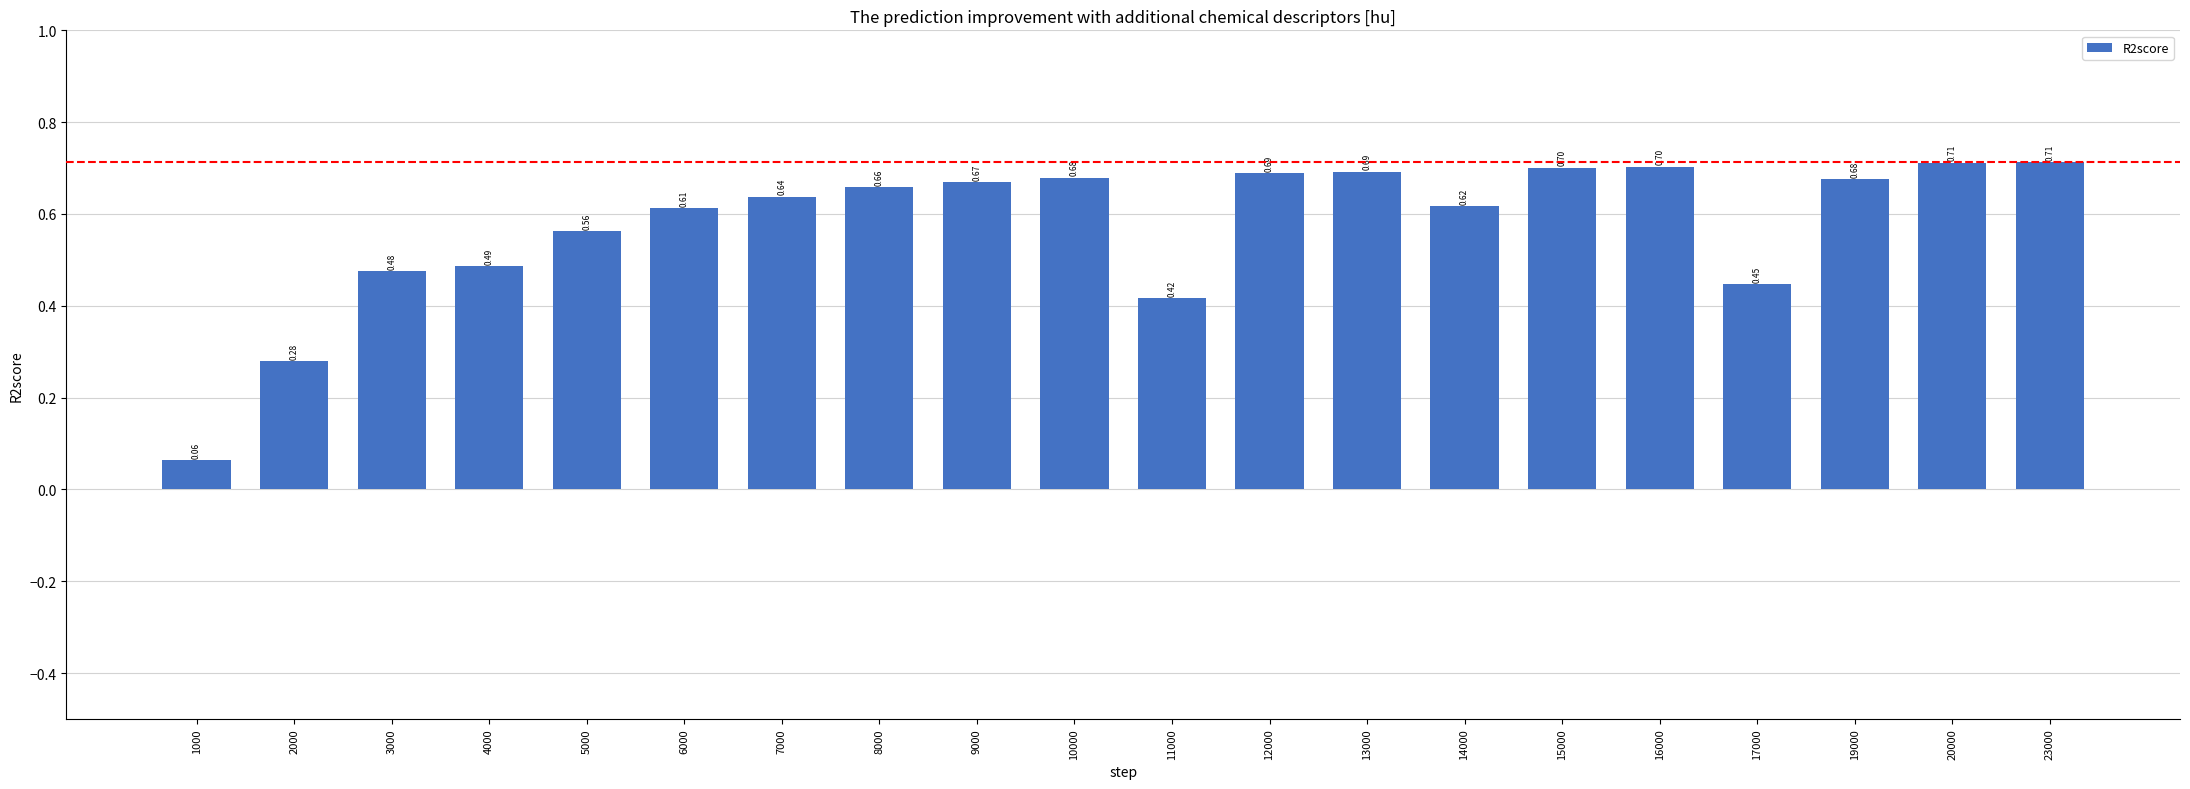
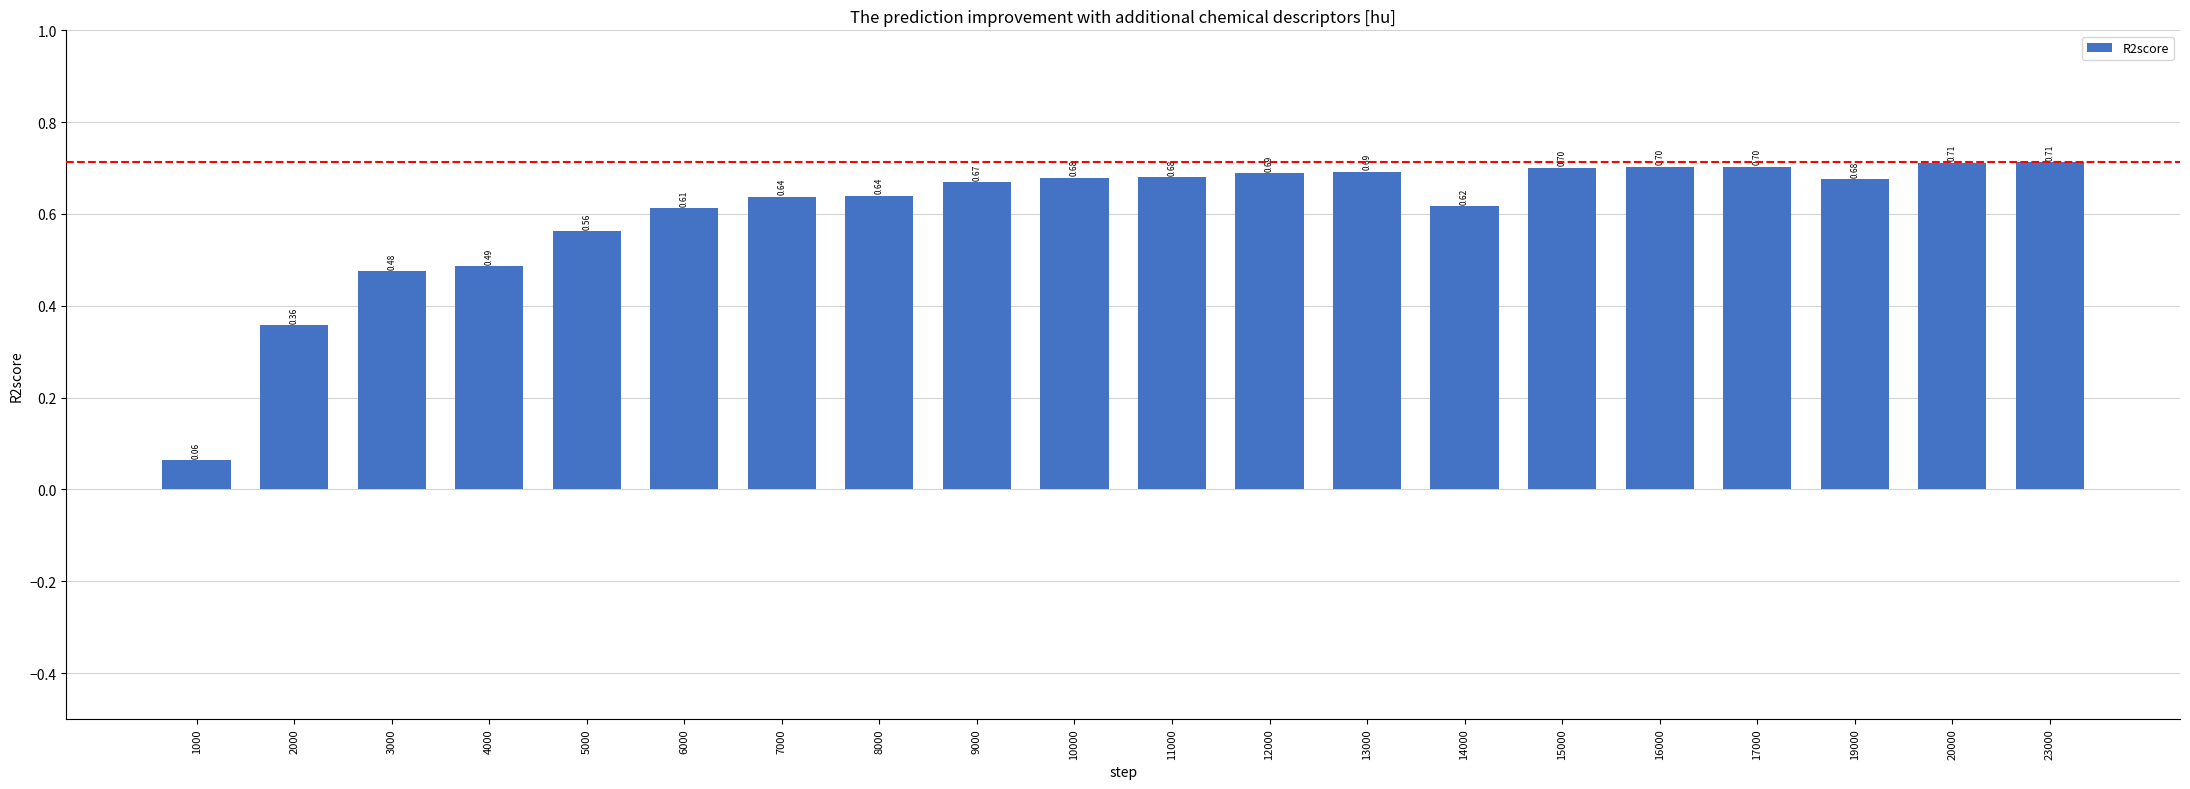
2000: 0.28 -> 0.36
8000: 0.66 -> 0.64
11000: 0.42 -> 0.68
17000: 0.45 -> 0.70
